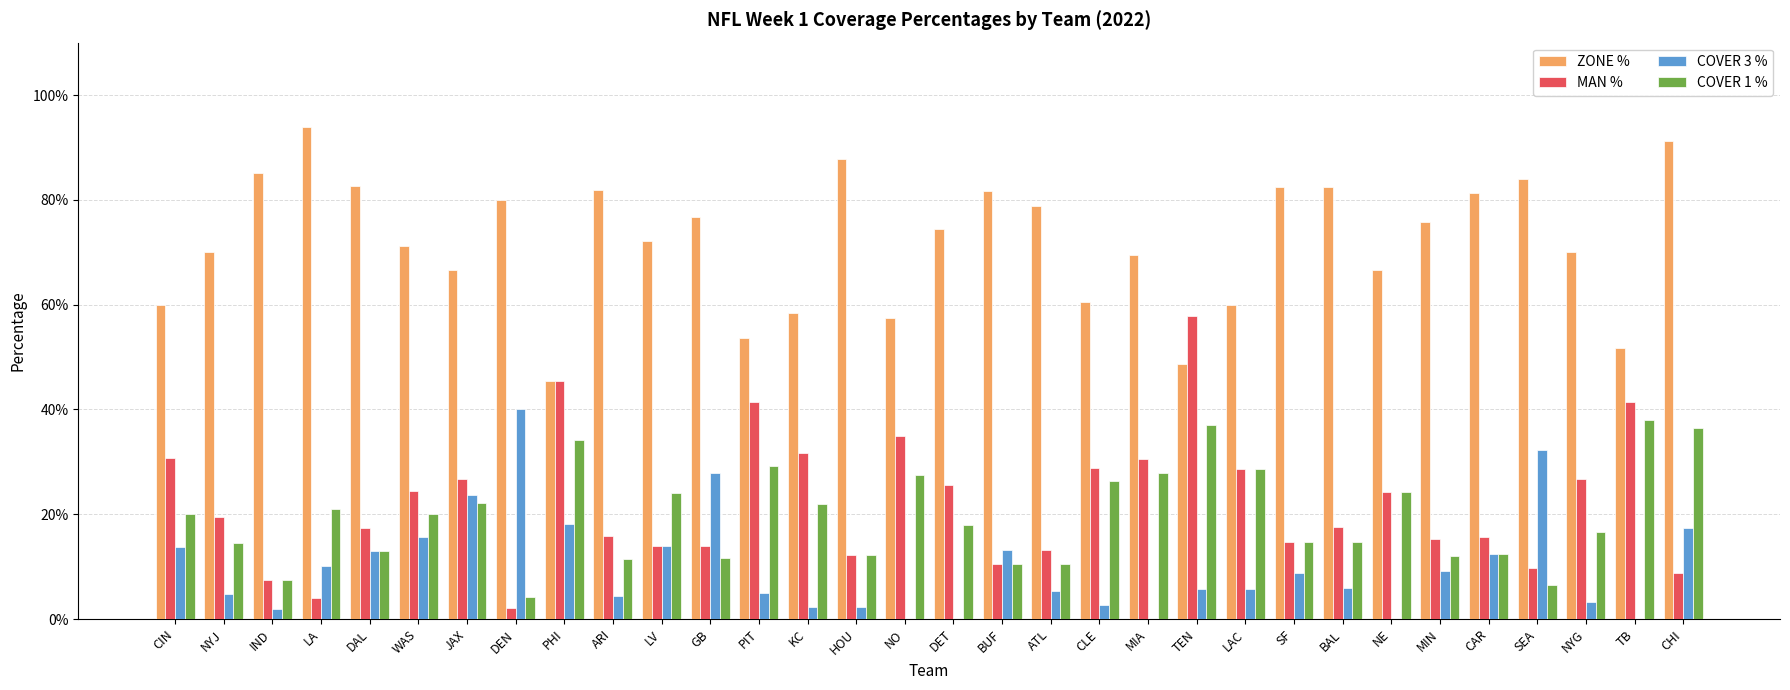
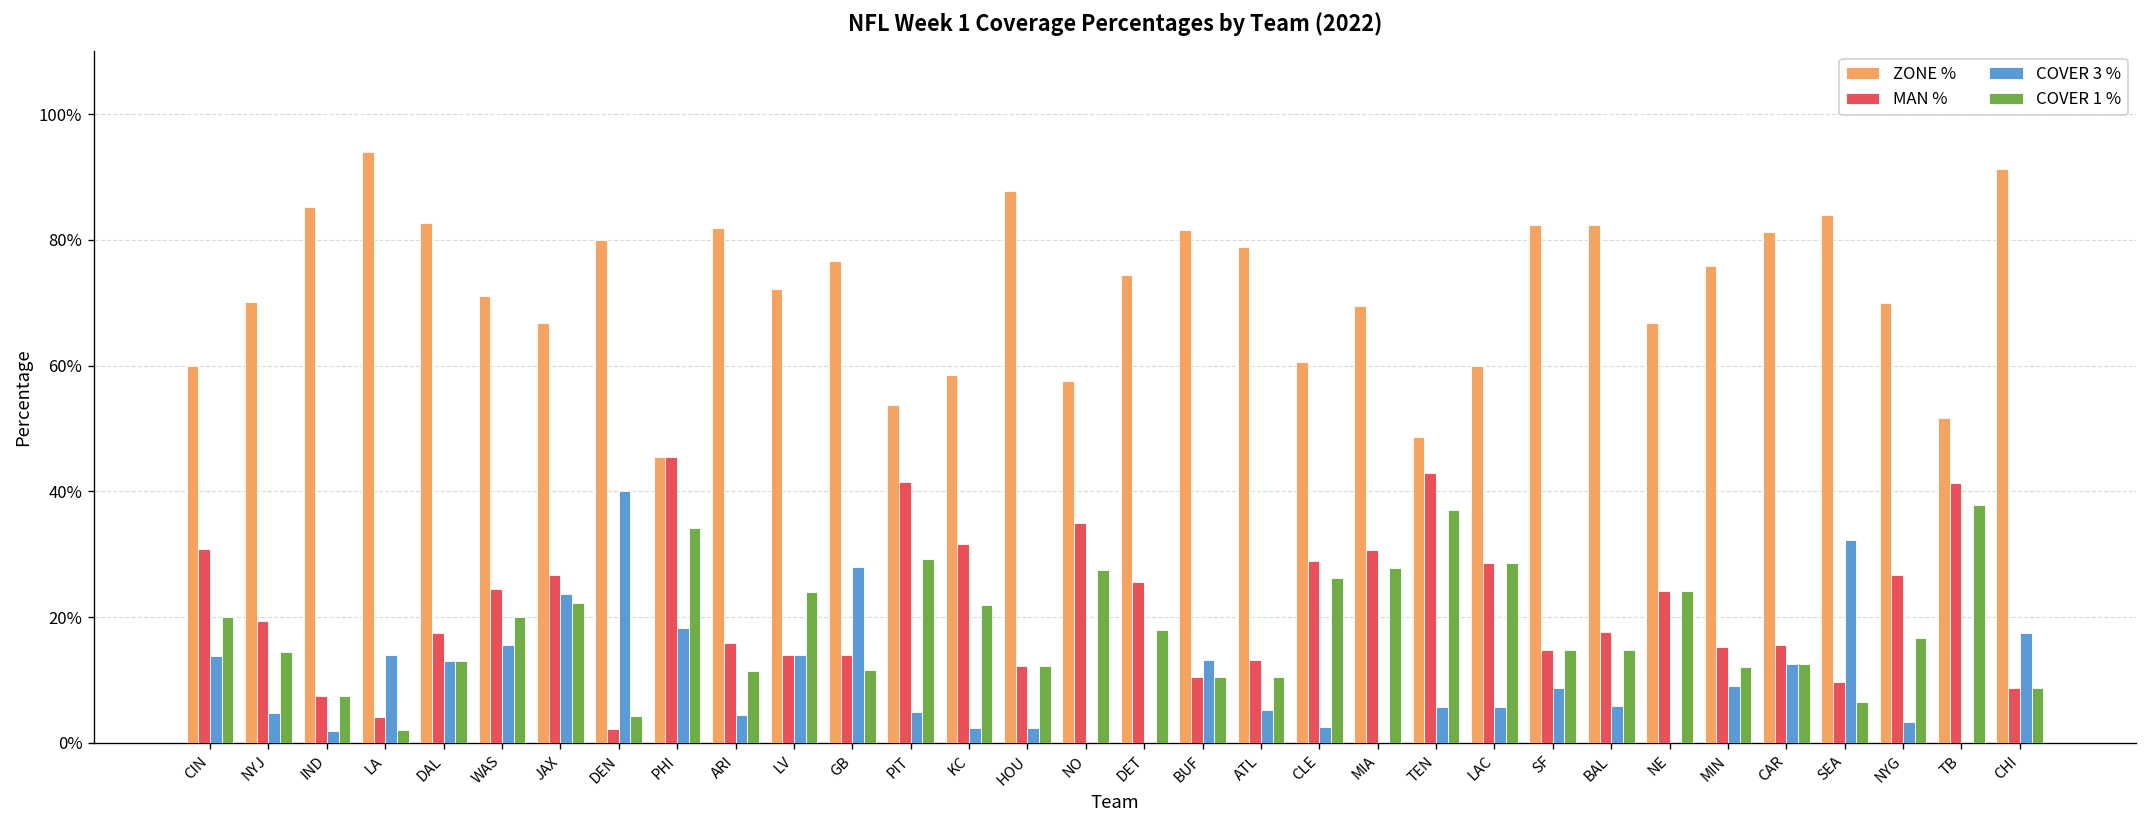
COVER 3 %, LA: 10% -> 14%
COVER 1 %, LA: 21% -> 2%
MAN %, TEN: 58% -> 43%
COVER 1 %, CHI: 37% -> 9%
